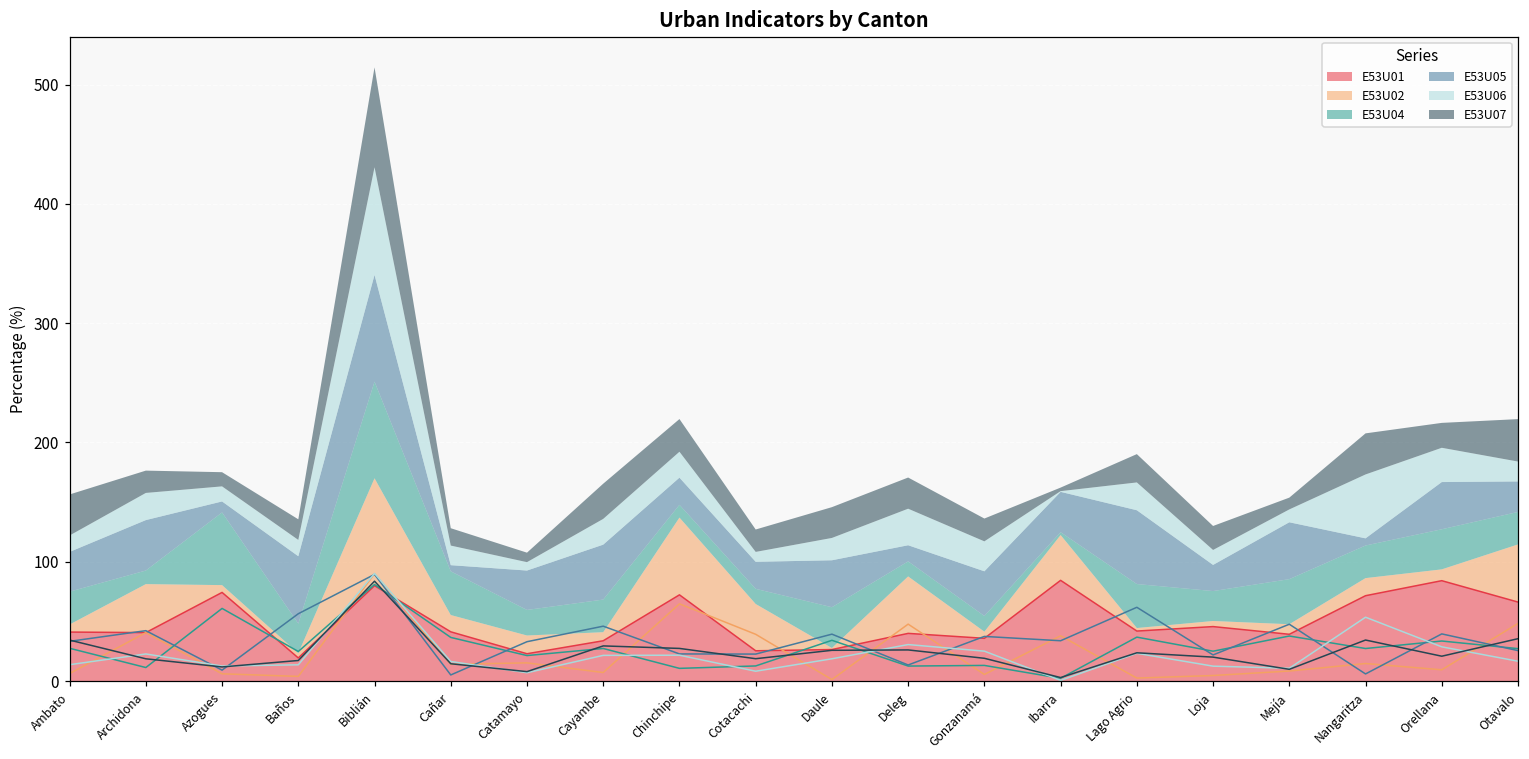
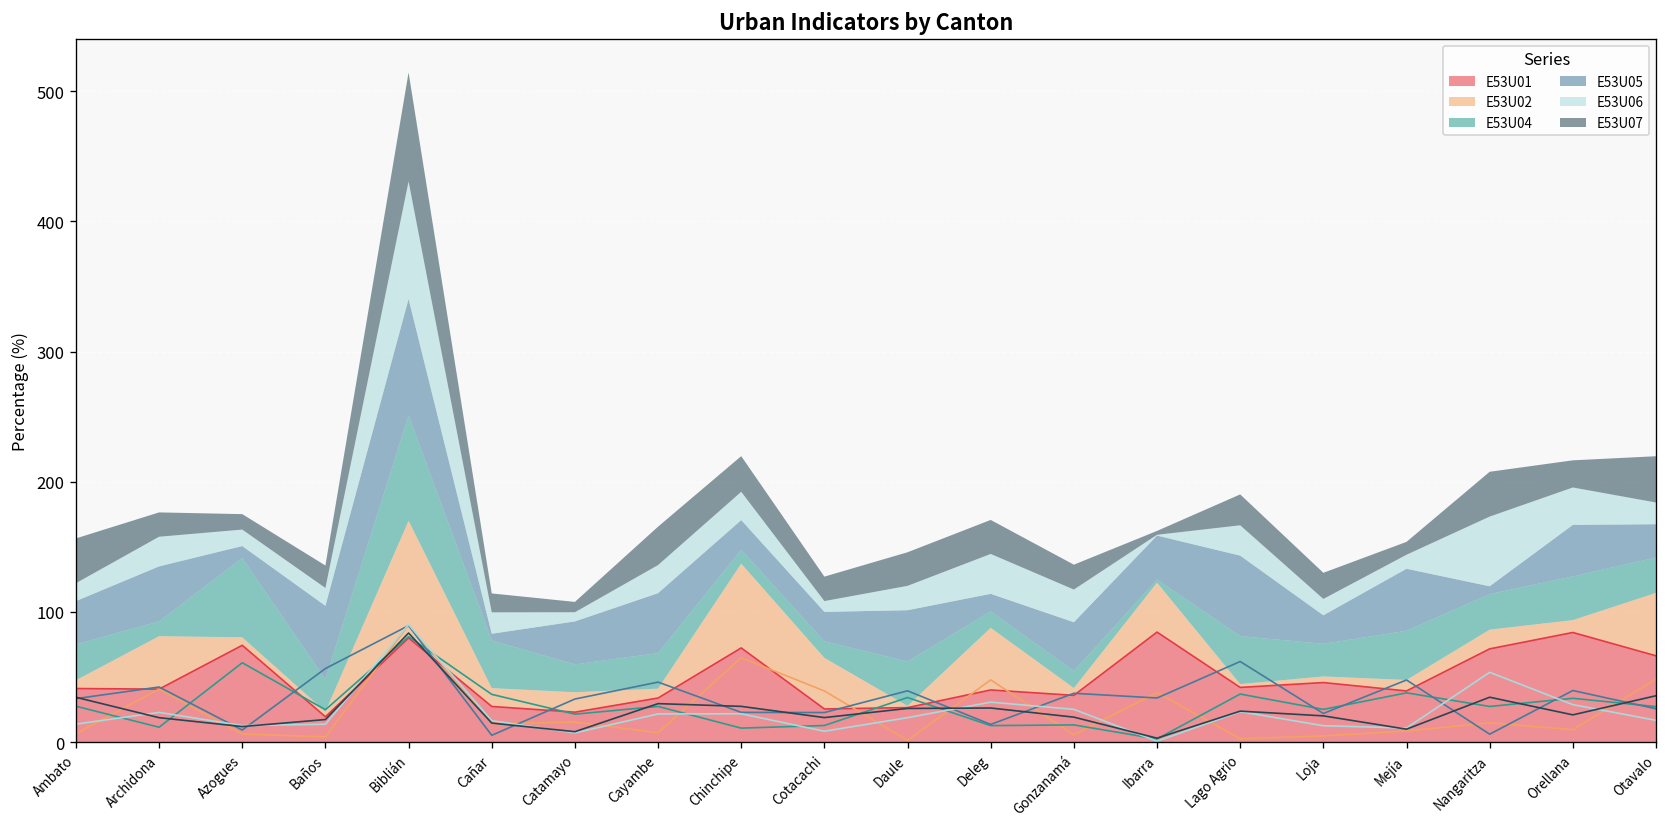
E53U01, Cañar: 41 -> 27
